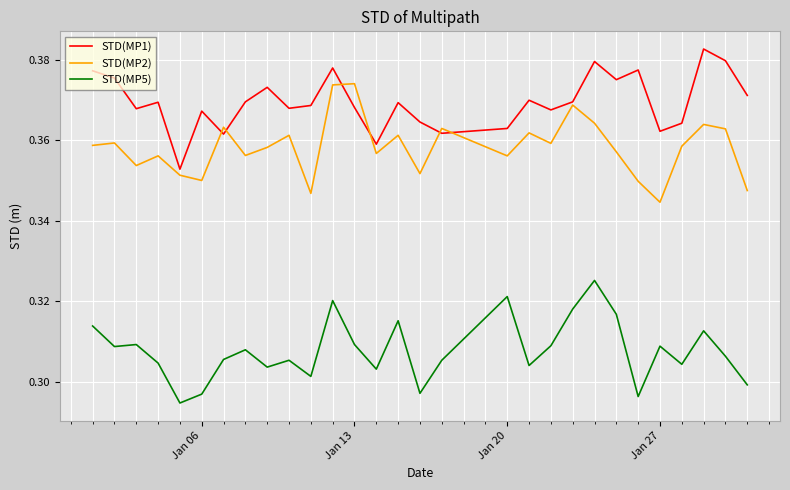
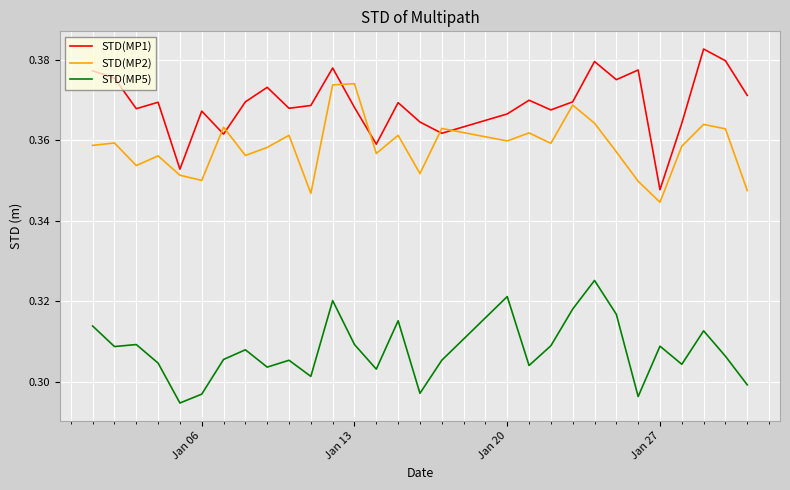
STD(MP1), Jan 20: 0.363 -> 0.367
STD(MP2), Jan 20: 0.356 -> 0.360
STD(MP1), Jan 27: 0.362 -> 0.348
